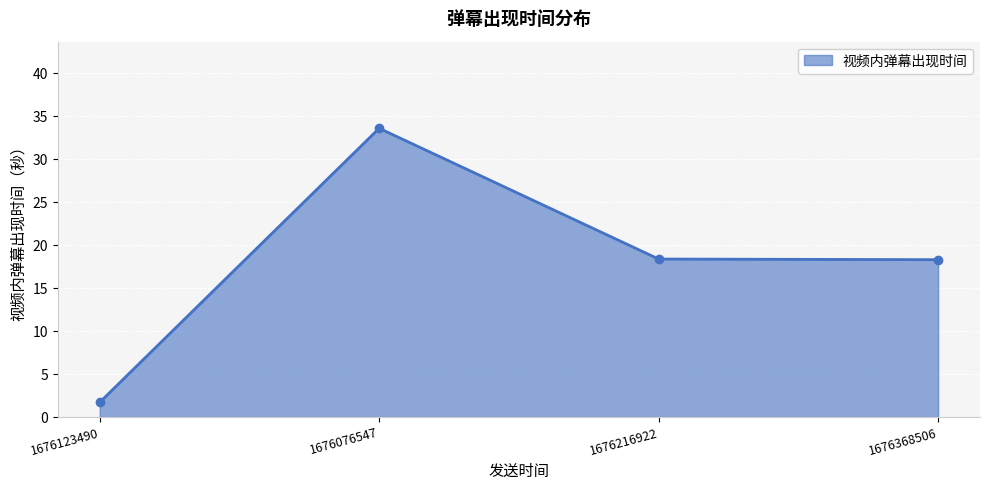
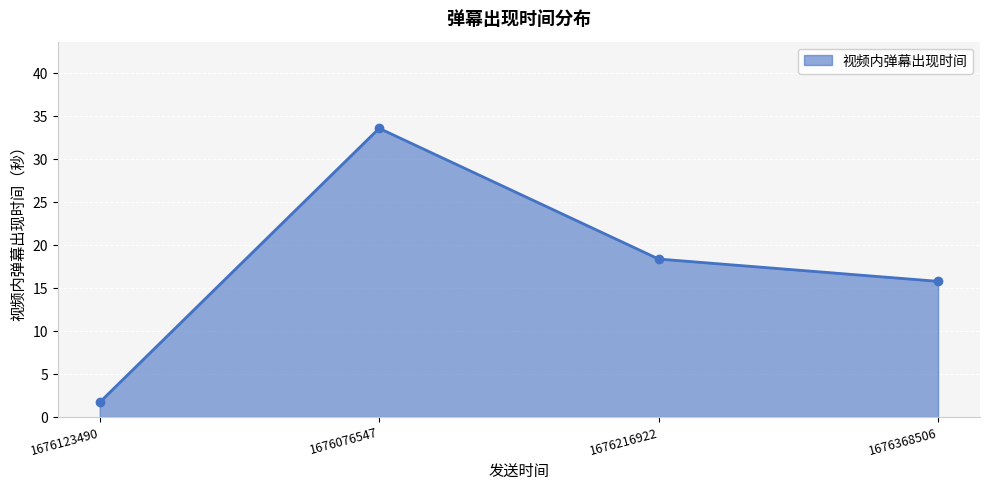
1676368506: 18 -> 16
